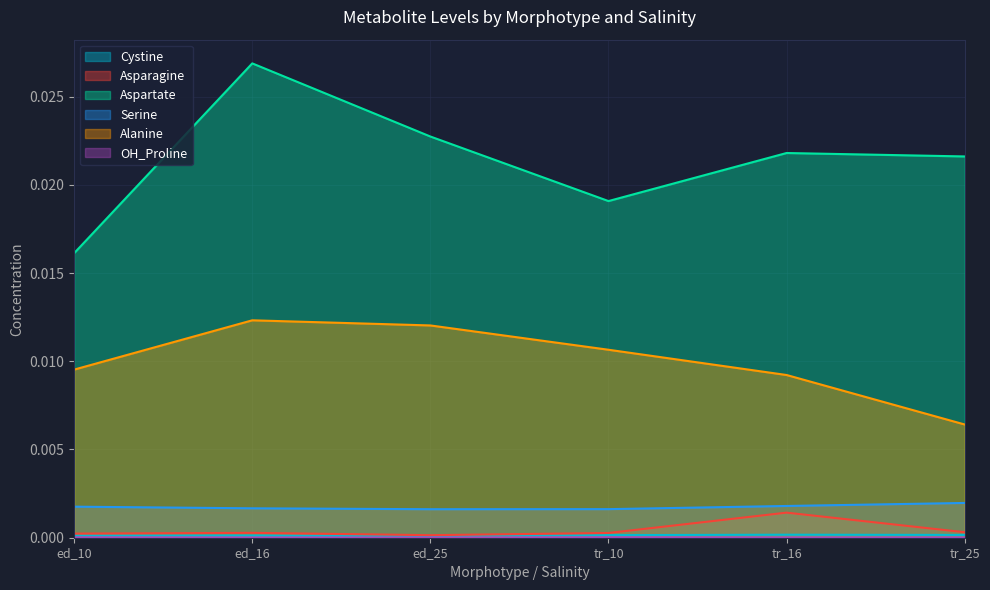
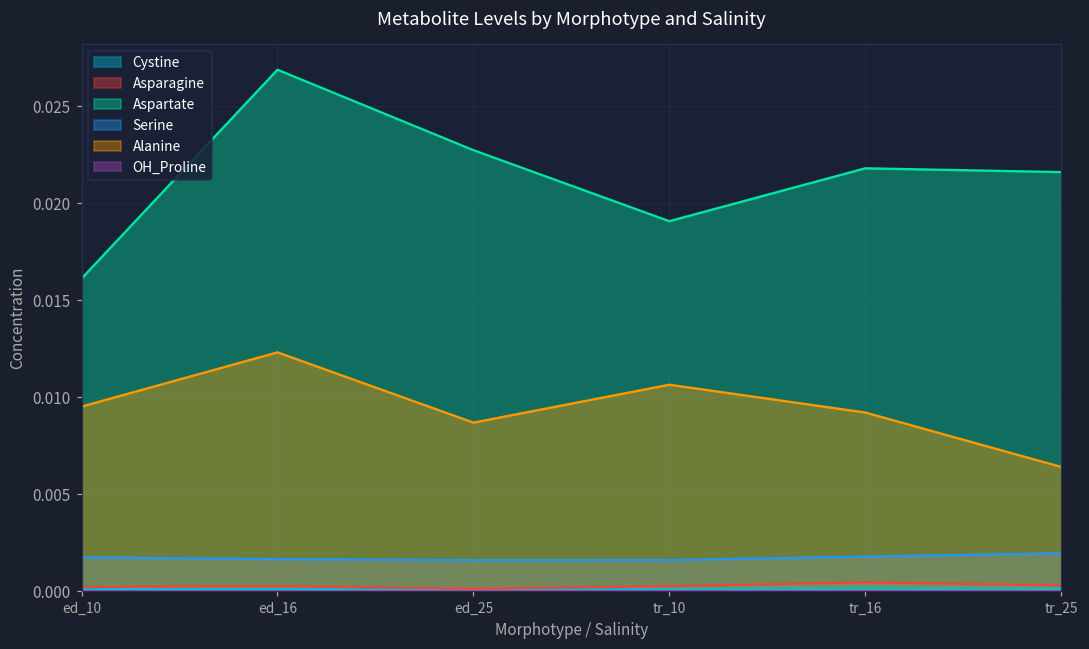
Alanine, ed_25: 0.0120 -> 0.0087
Asparagine, tr_16: 0.0014 -> 0.0005
